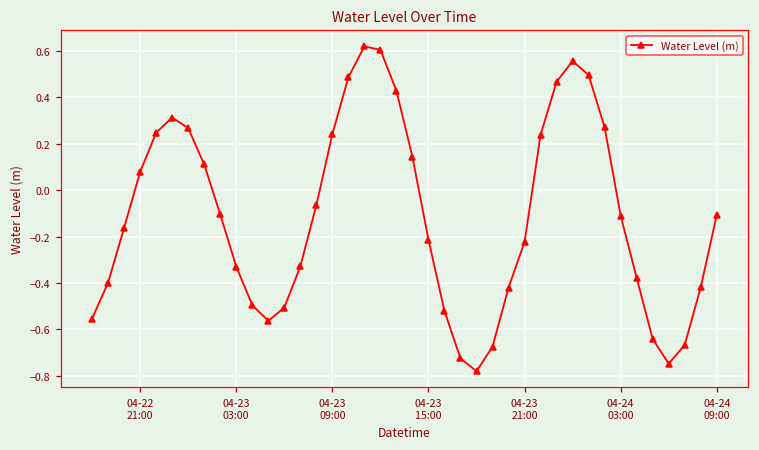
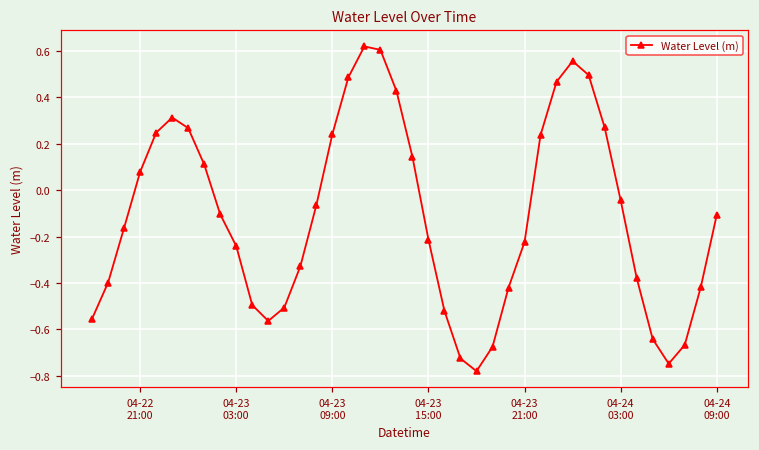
04-23 03:00: -0.33 -> -0.24
04-24 03:00: -0.11 -> -0.04
